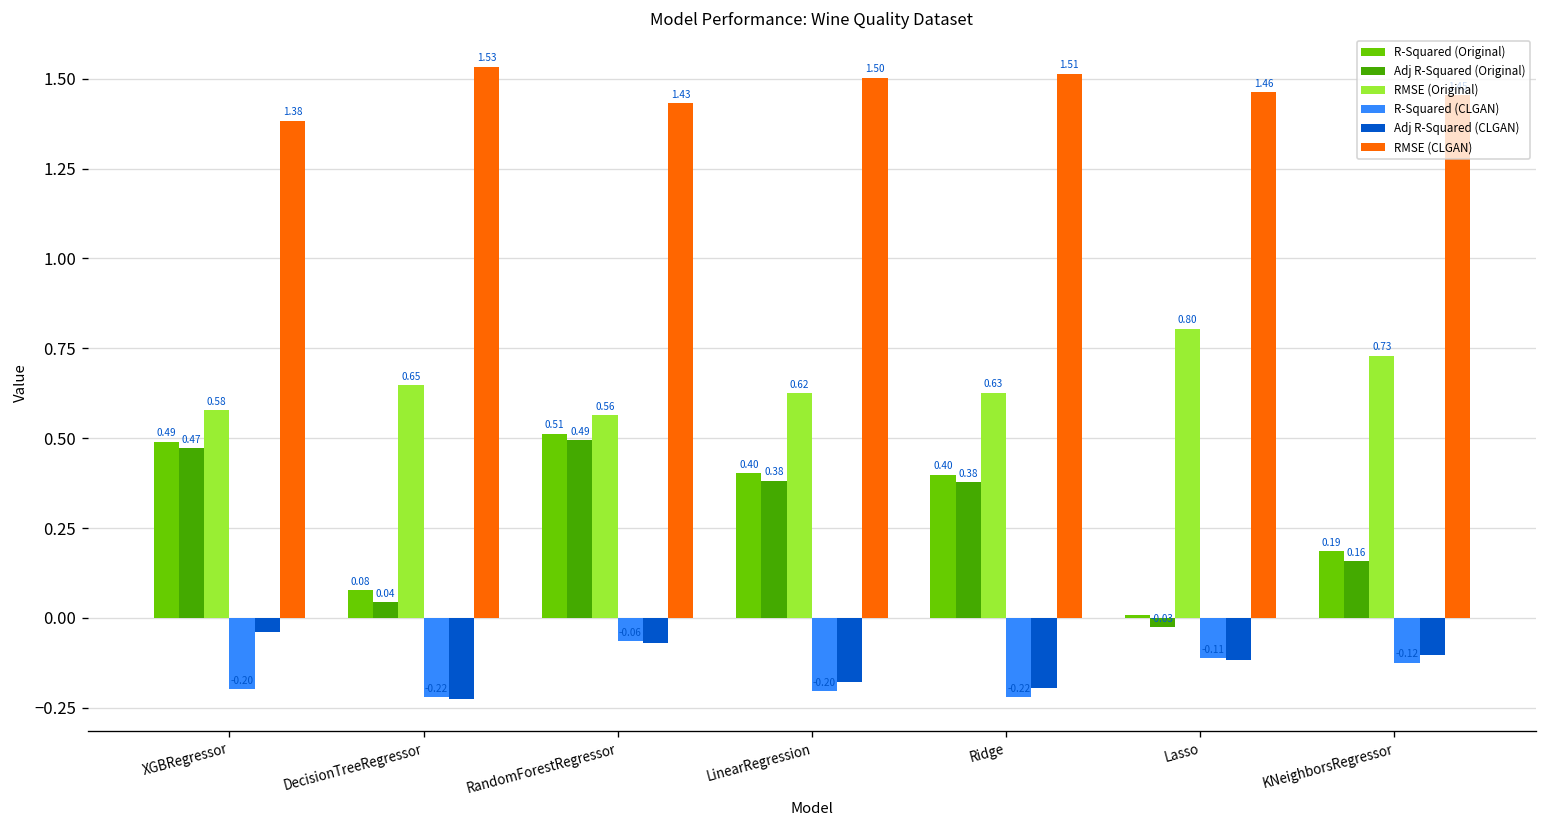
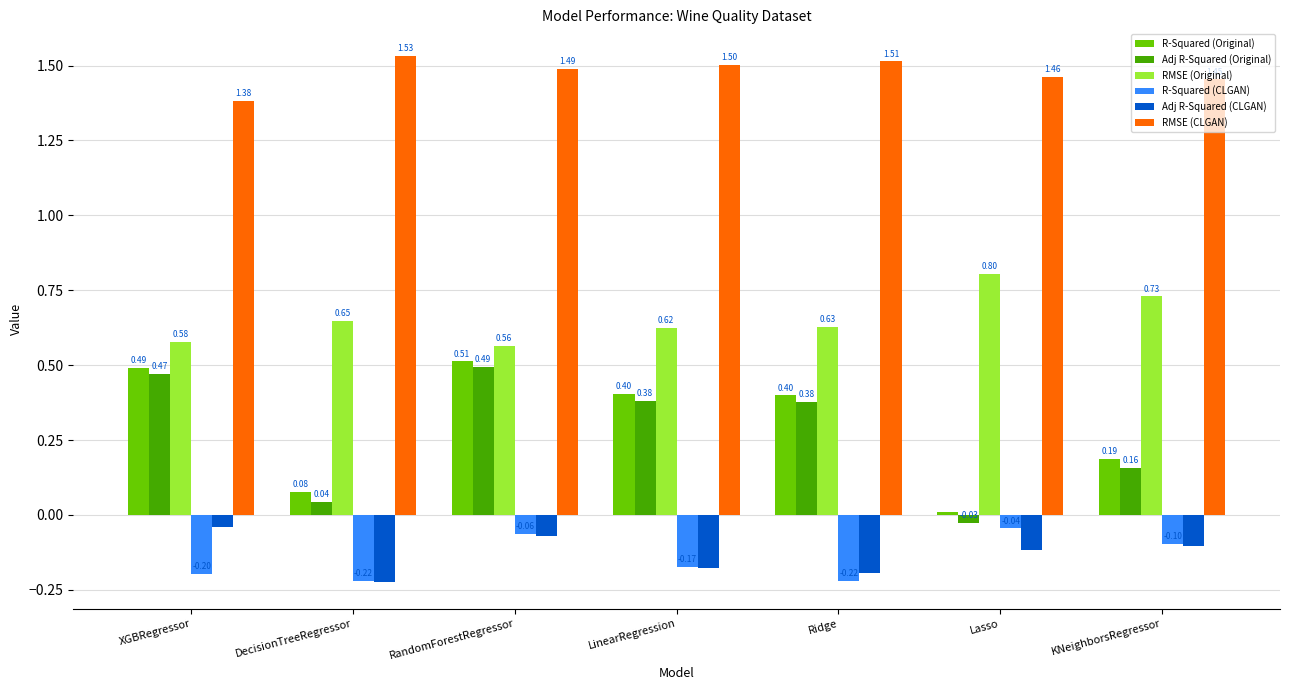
RMSE (CLGAN), RandomForestRegressor: 1.43 -> 1.49
R-Squared (CLGAN), LinearRegression: -0.20 -> -0.17
R-Squared (CLGAN), Lasso: -0.11 -> -0.04
R-Squared (CLGAN), KNeighborsRegressor: -0.12 -> -0.10
